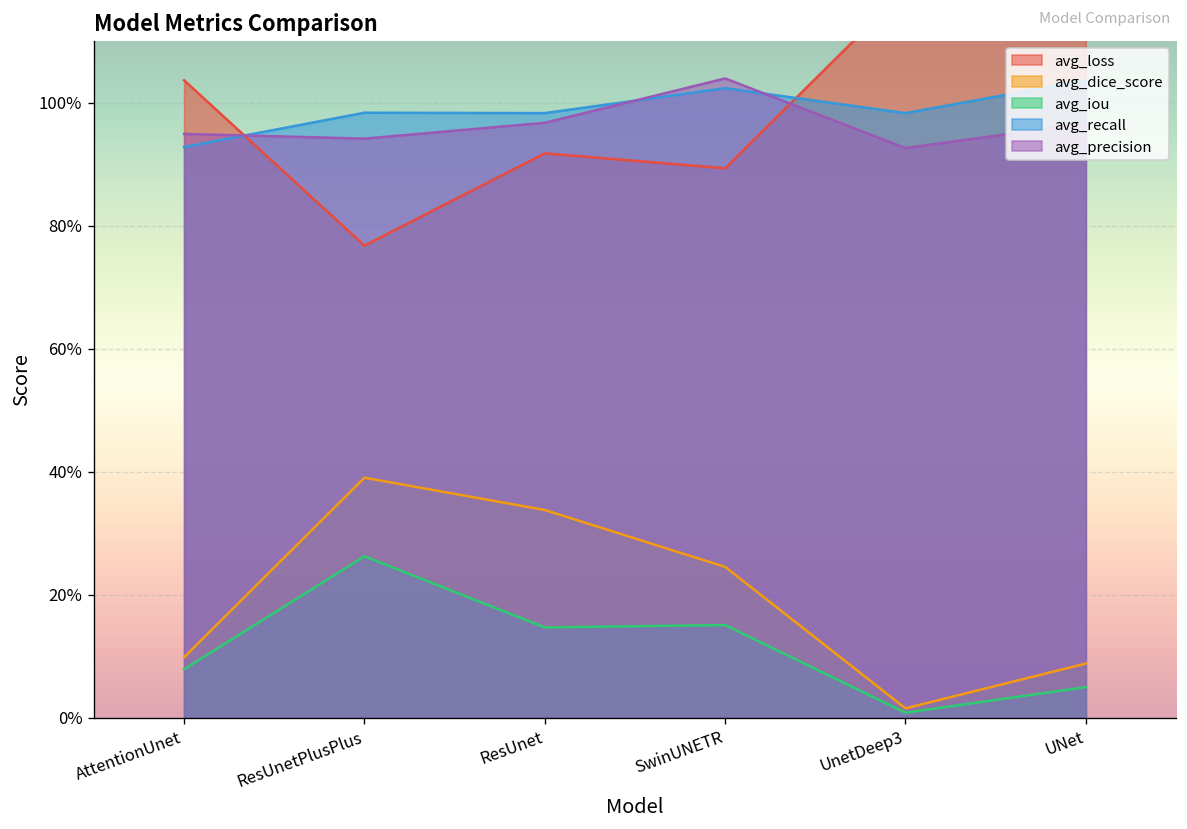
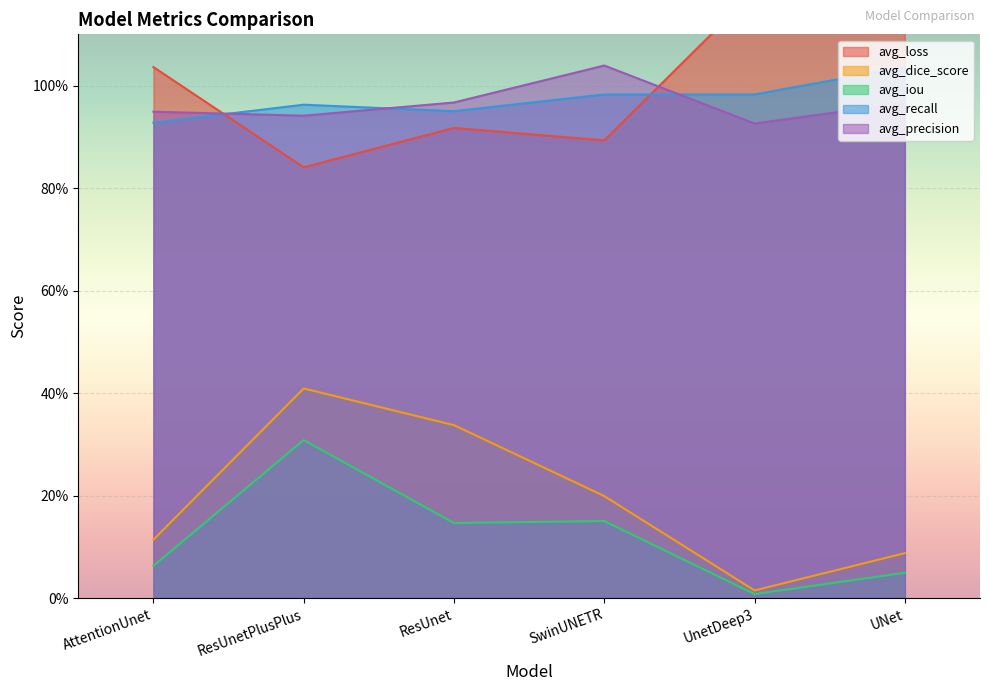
avg_dice_score, AttentionUnet: 10% -> 11%
avg_iou, AttentionUnet: 8% -> 6%
avg_loss, ResUnetPlusPlus: 77% -> 84%
avg_dice_score, ResUnetPlusPlus: 39% -> 41%
avg_iou, ResUnetPlusPlus: 26% -> 31%
avg_recall, ResUnetPlusPlus: 98% -> 96%
avg_recall, ResUnet: 98% -> 95%
avg_dice_score, SwinUNETR: 24% -> 20%
avg_recall, SwinUNETR: 102% -> 98%
